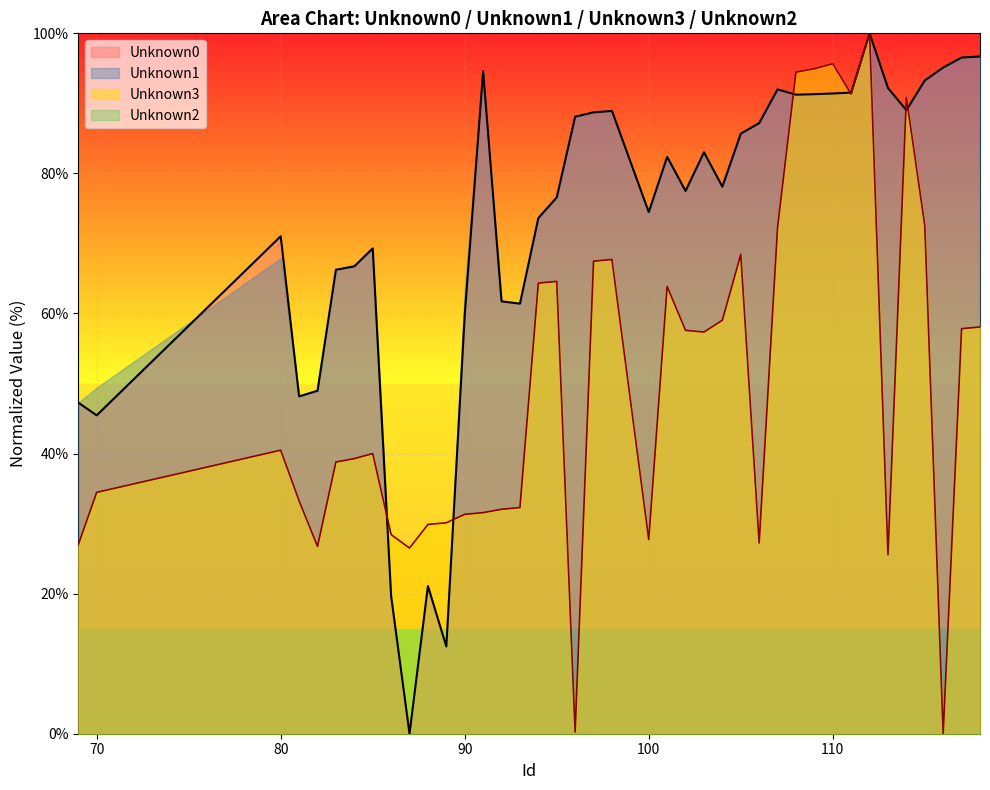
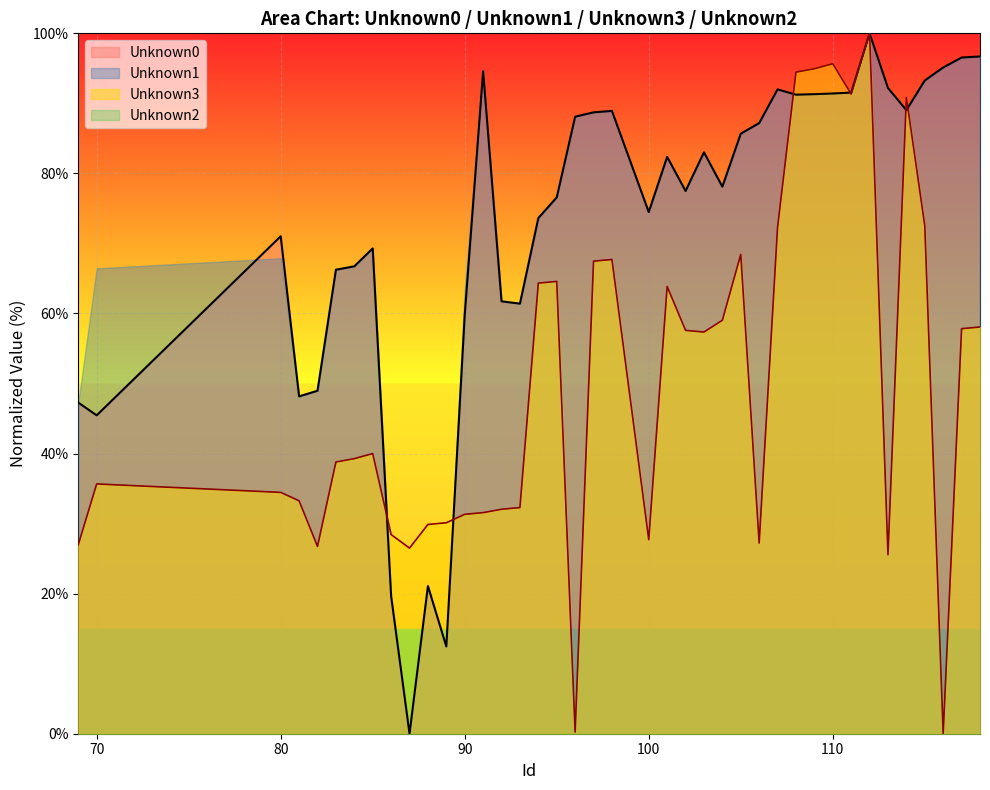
Unknown1, 70: 49% -> 66%
Unknown3, 70: 34% -> 36%
Unknown3, 80: 40% -> 34%
